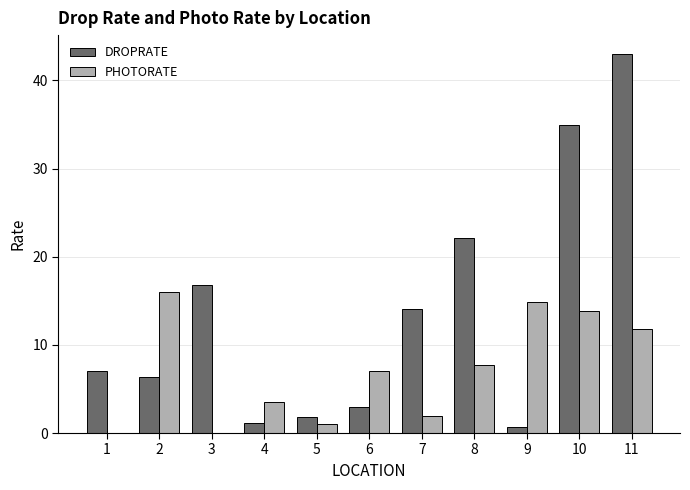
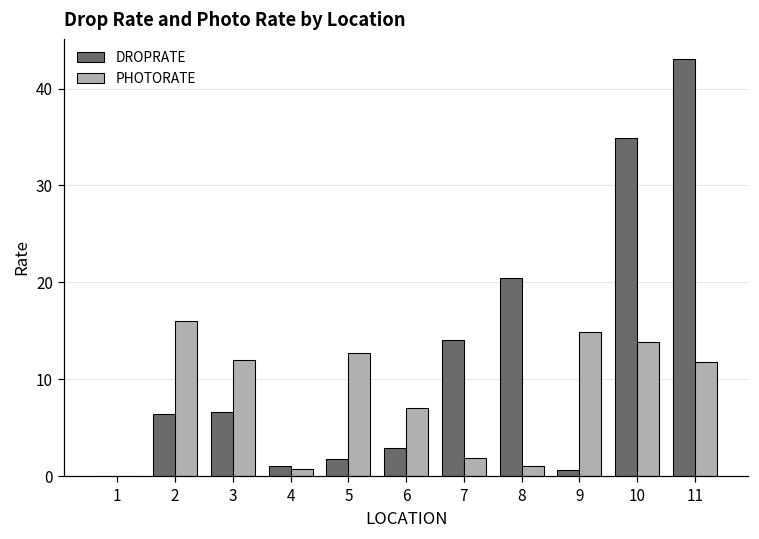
DROPRATE, 1: 7 -> 0
DROPRATE, 3: 17 -> 7
PHOTORATE, 3: 0 -> 12
PHOTORATE, 4: 4 -> 1
PHOTORATE, 5: 1 -> 13
DROPRATE, 8: 22 -> 21
PHOTORATE, 8: 8 -> 1
